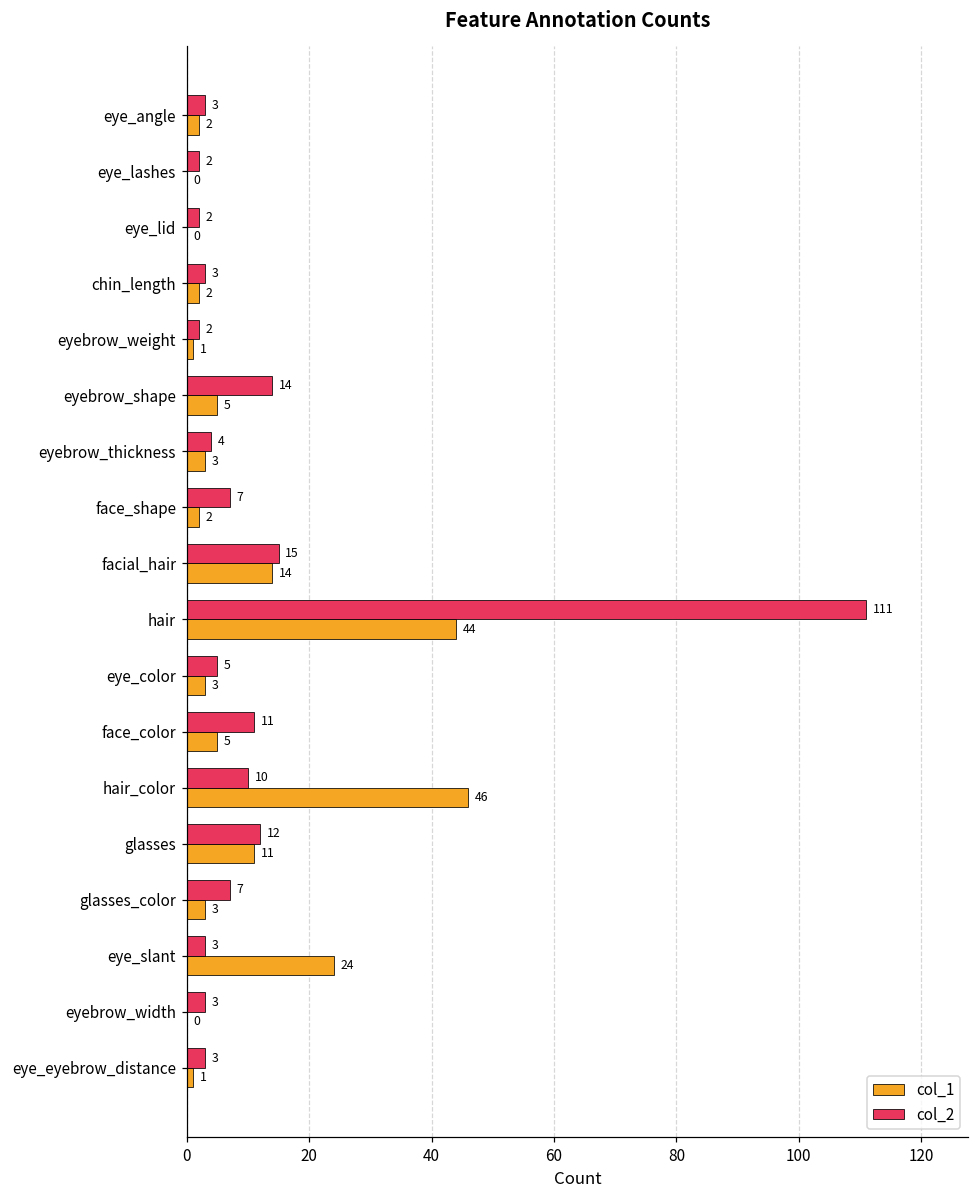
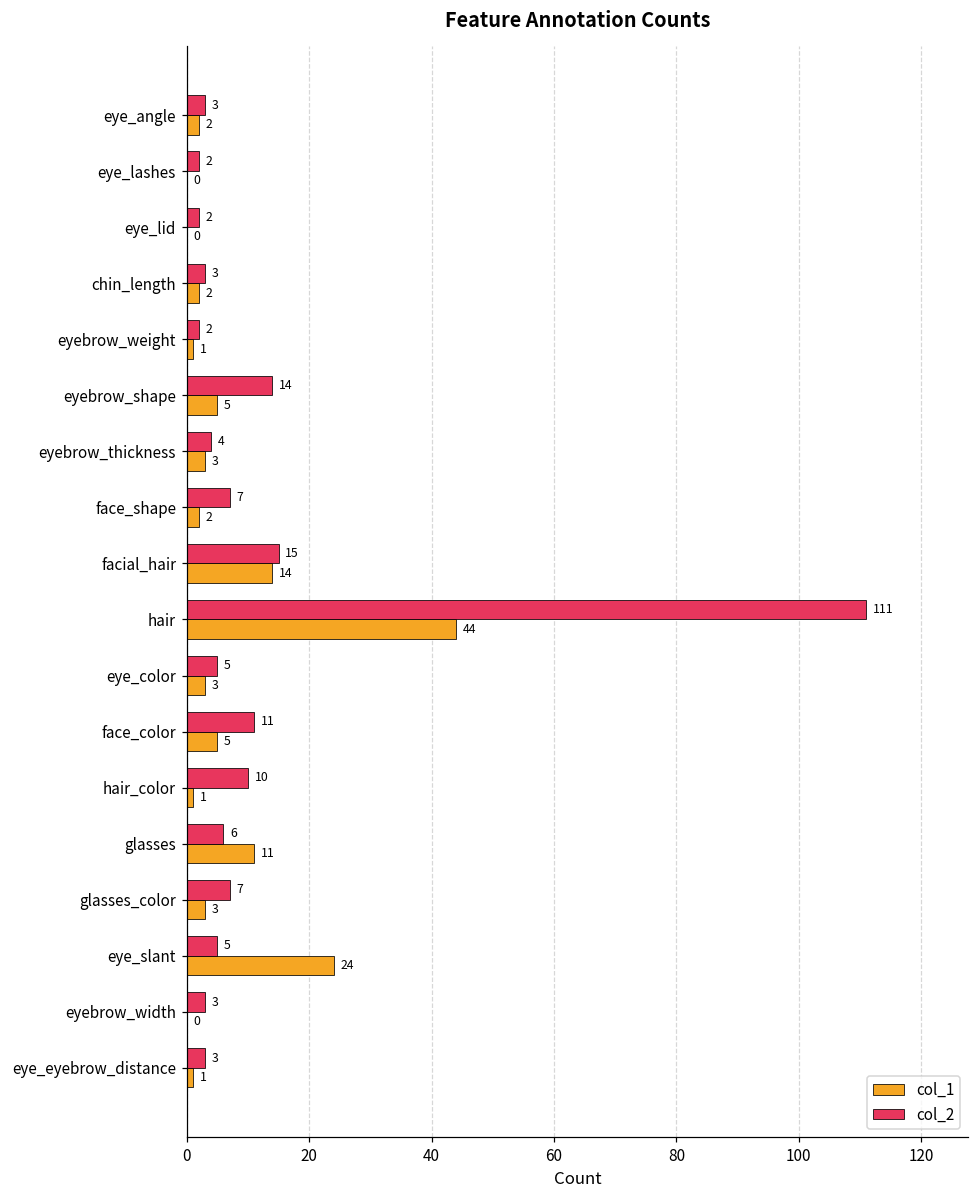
col_1, hair_color: 46 -> 1
col_2, glasses: 12 -> 6
col_2, eye_slant: 3 -> 5
